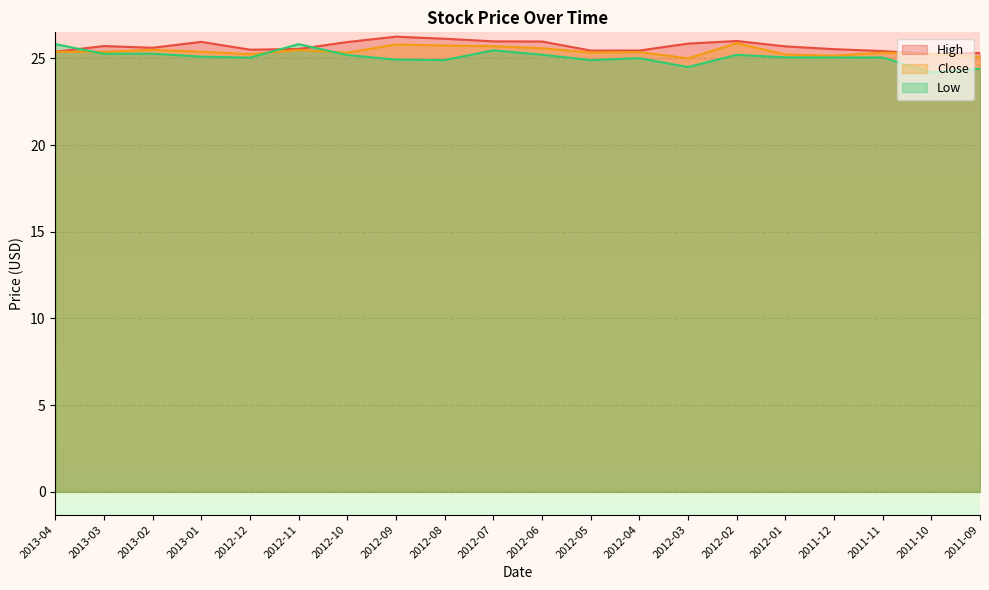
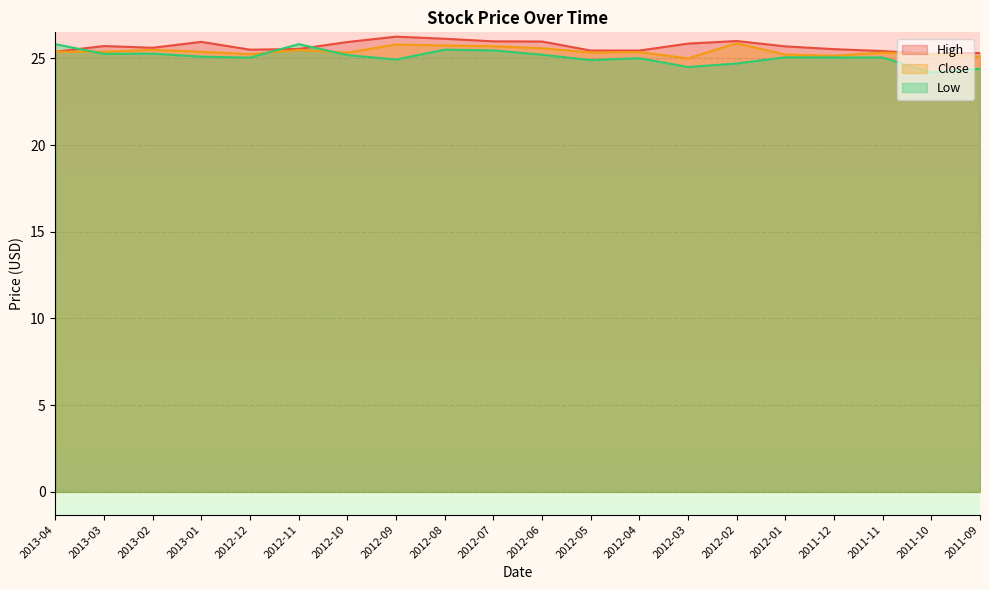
Low, 2012-08: 24.9 -> 25.5
Low, 2012-02: 25.2 -> 24.7
